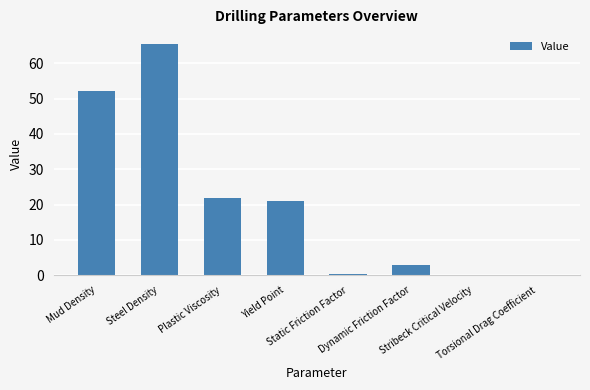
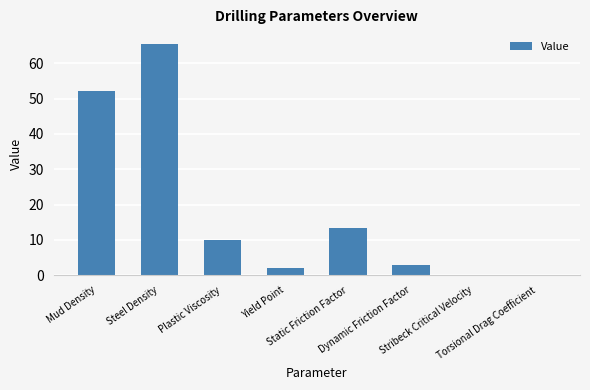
Plastic Viscosity: 22 -> 10
Yield Point: 21 -> 2
Static Friction Factor: 0 -> 13
